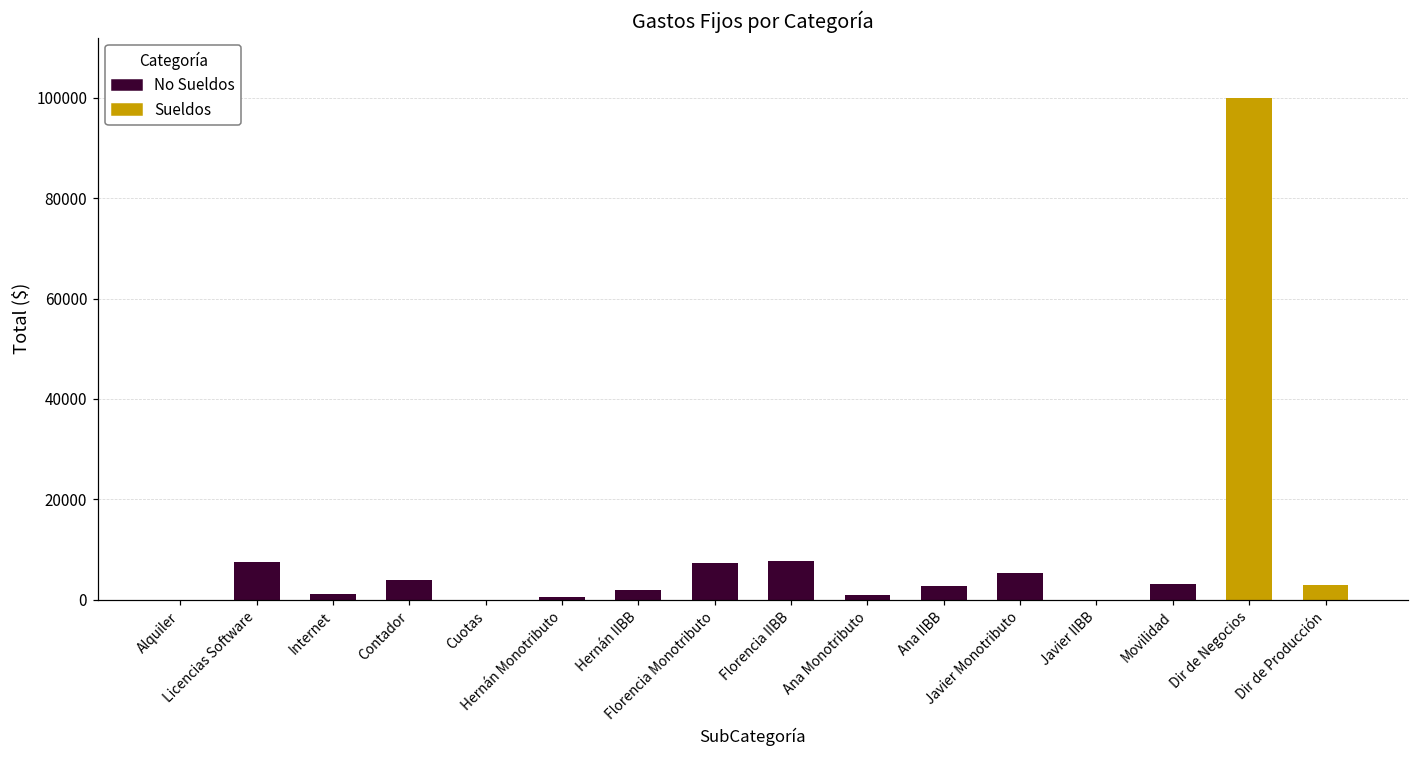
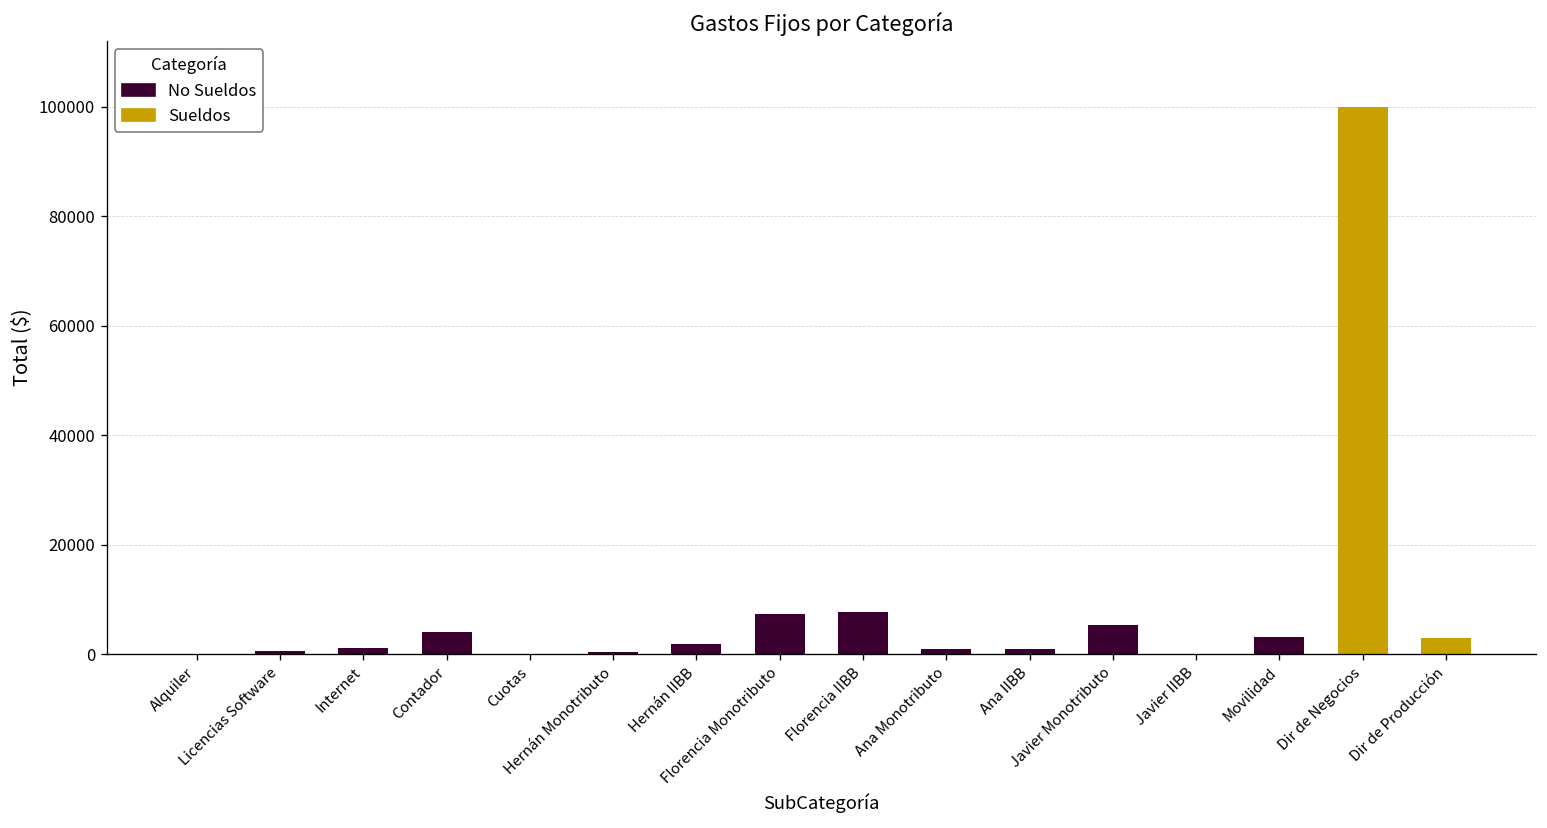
No Sueldos, Licencias Software: 8000 -> 1000
No Sueldos, Ana IIBB: 3000 -> 1000
